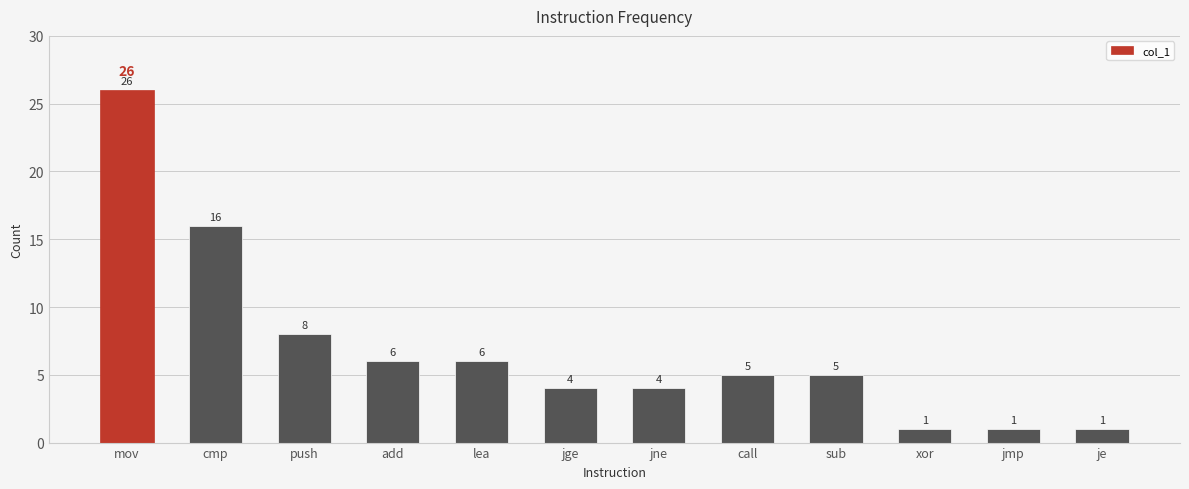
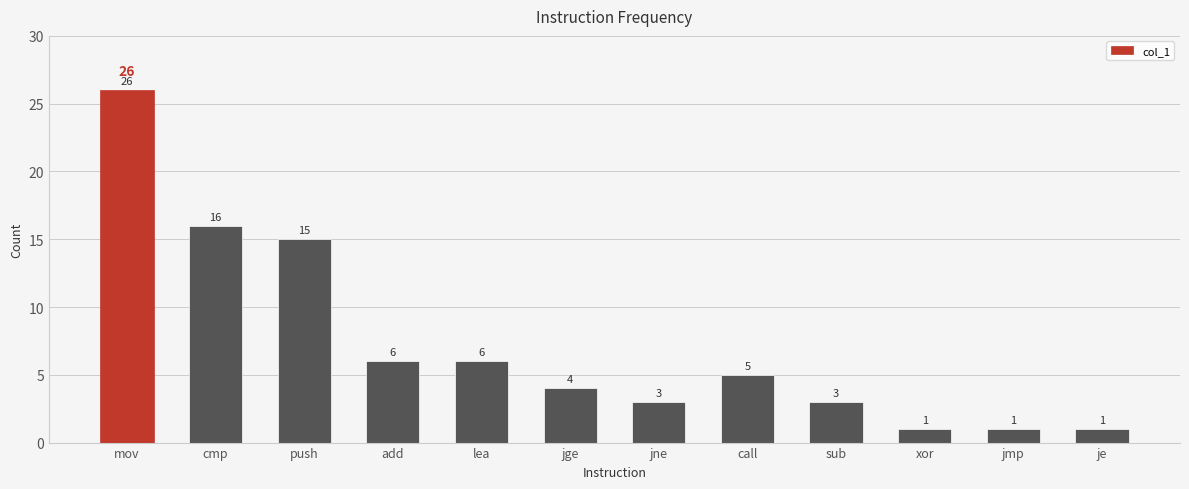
push: 8 -> 15
jne: 4 -> 3
sub: 5 -> 3
